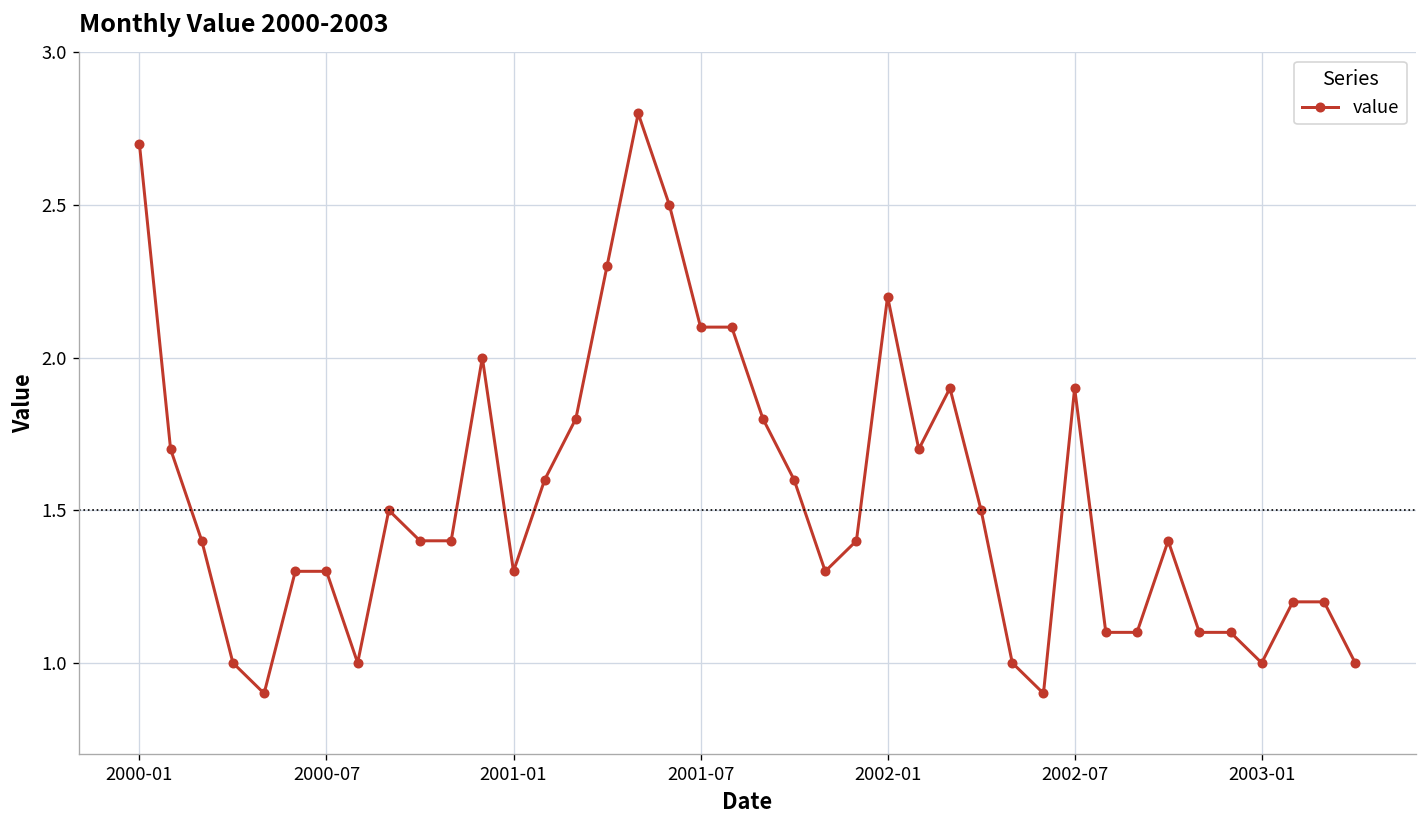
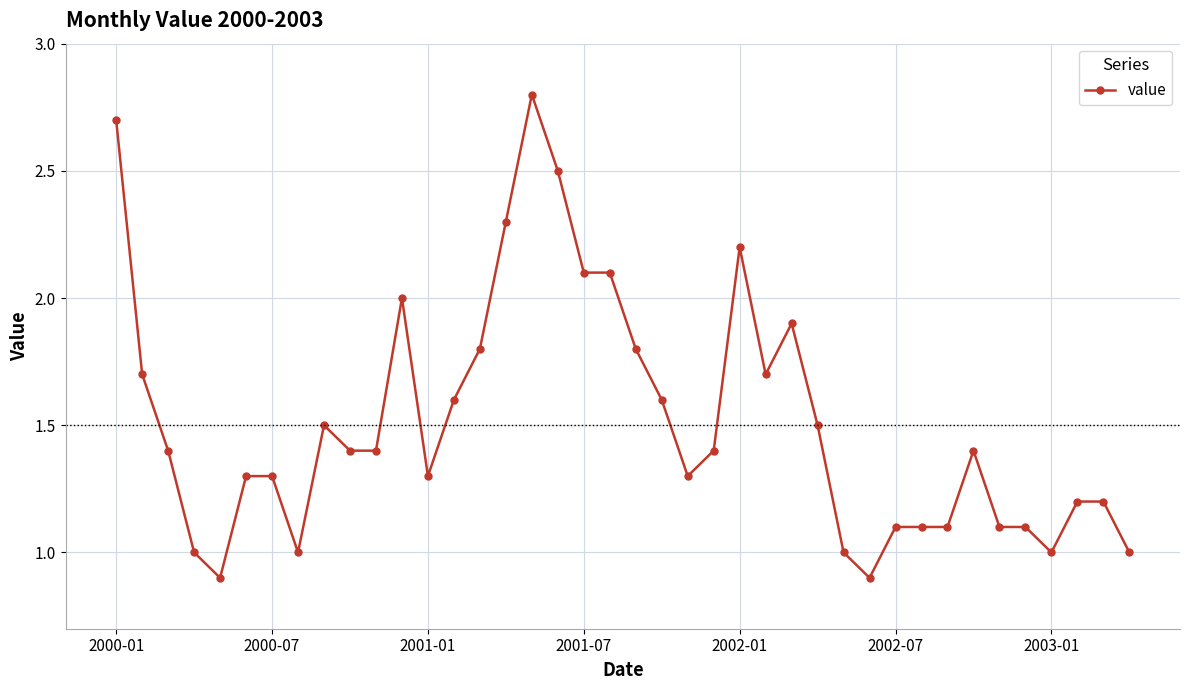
2002-07: 1.9 -> 1.1
